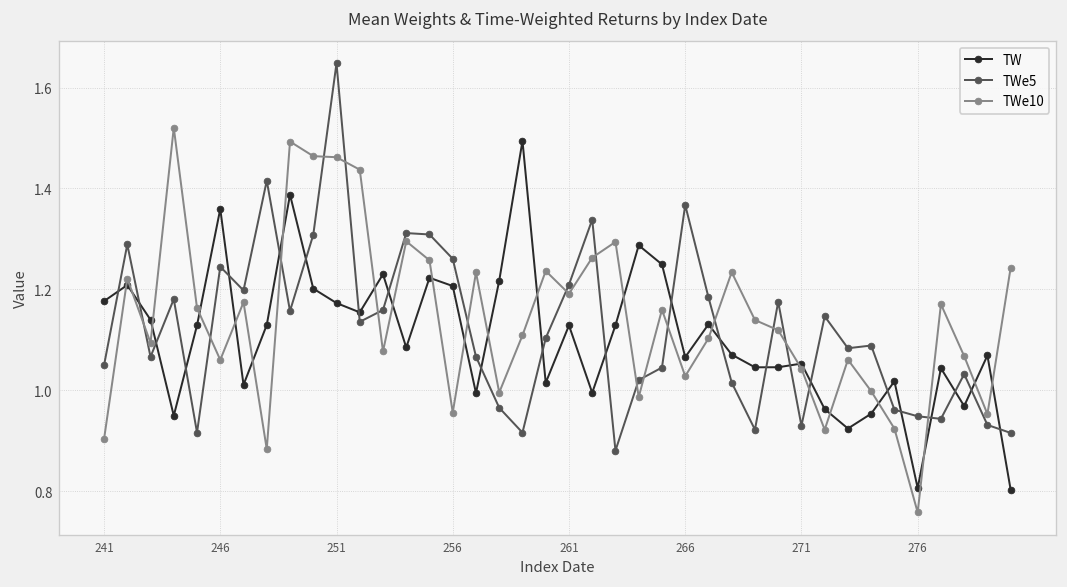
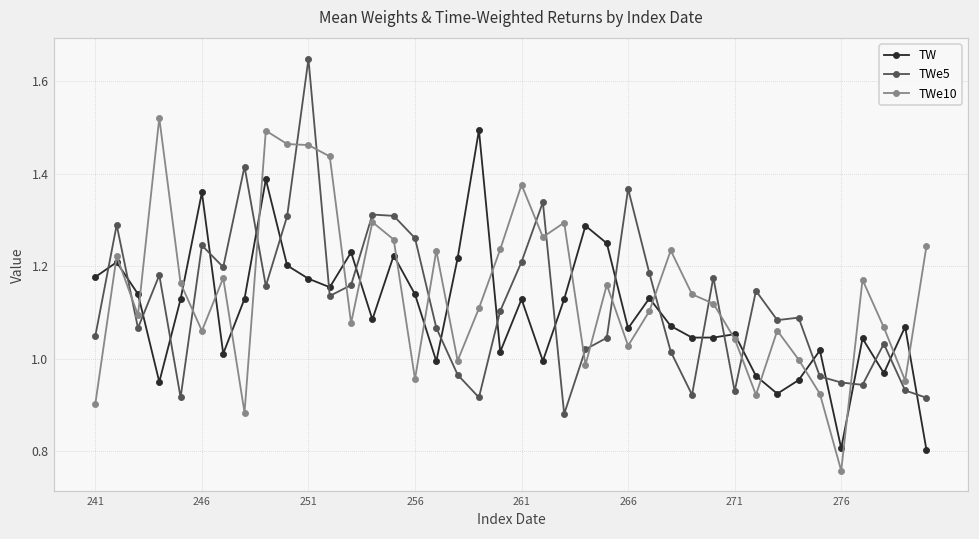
TW, 256: 1.21 -> 1.14
TWe10, 261: 1.19 -> 1.38
